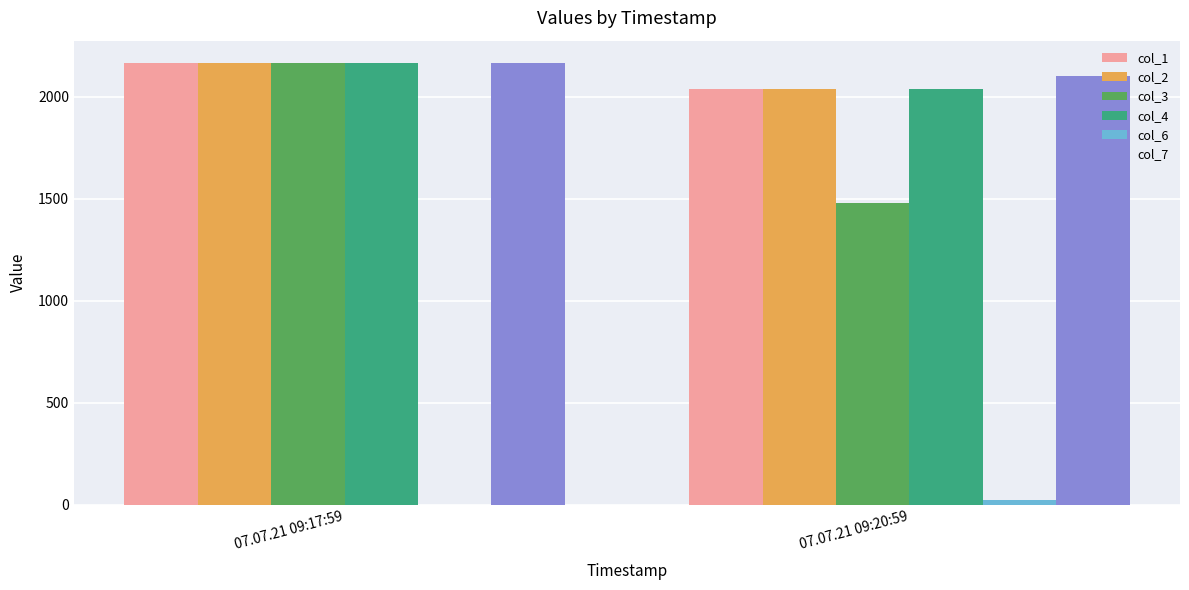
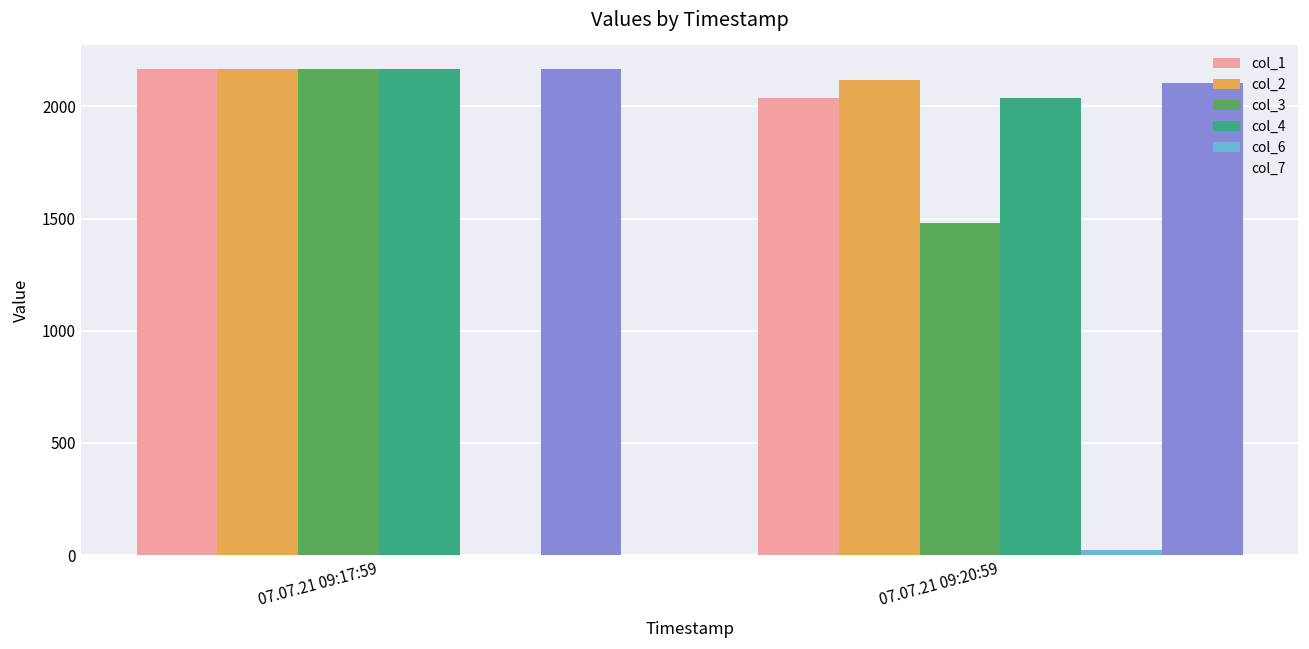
col_2, 07.07.21 09:20:59: 2040 -> 2120
